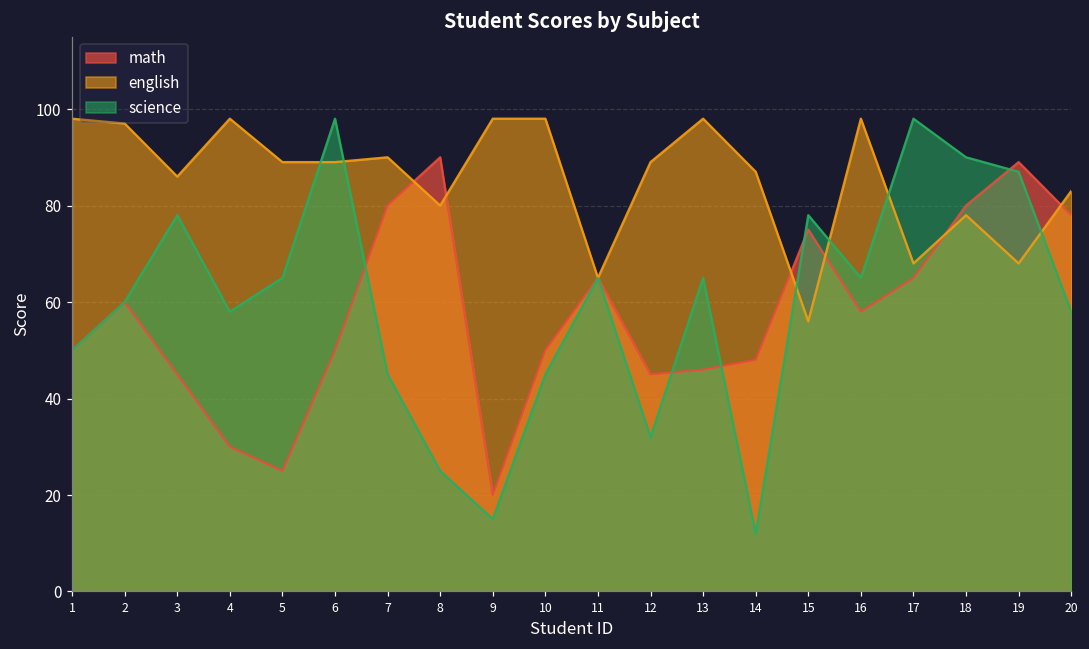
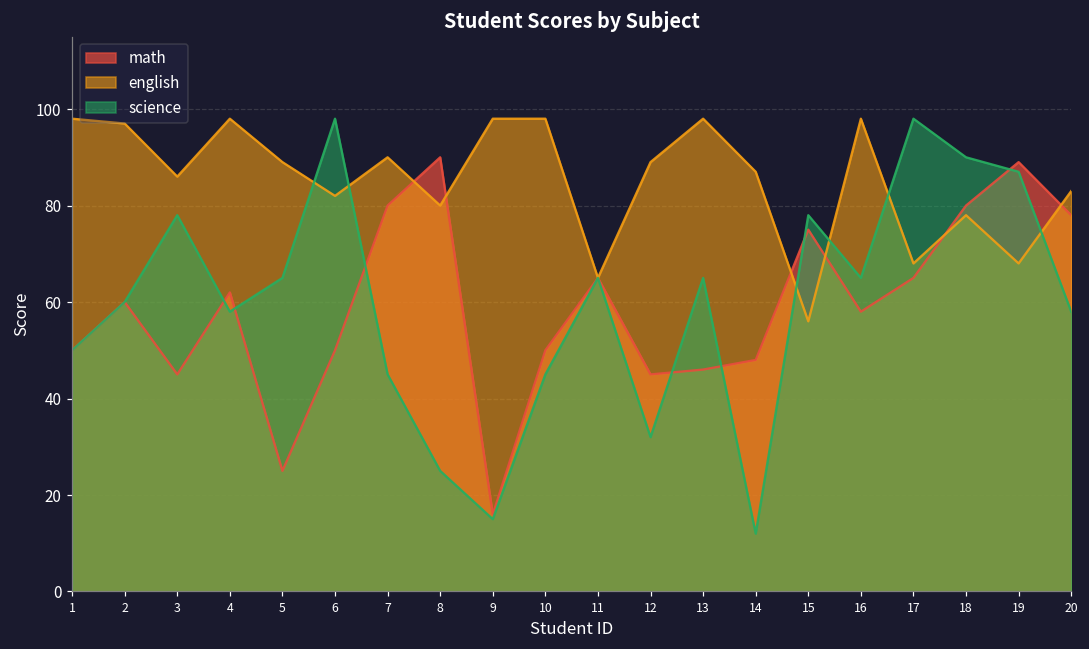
math, 4: 30 -> 62
english, 6: 89 -> 82
math, 9: 20 -> 16
